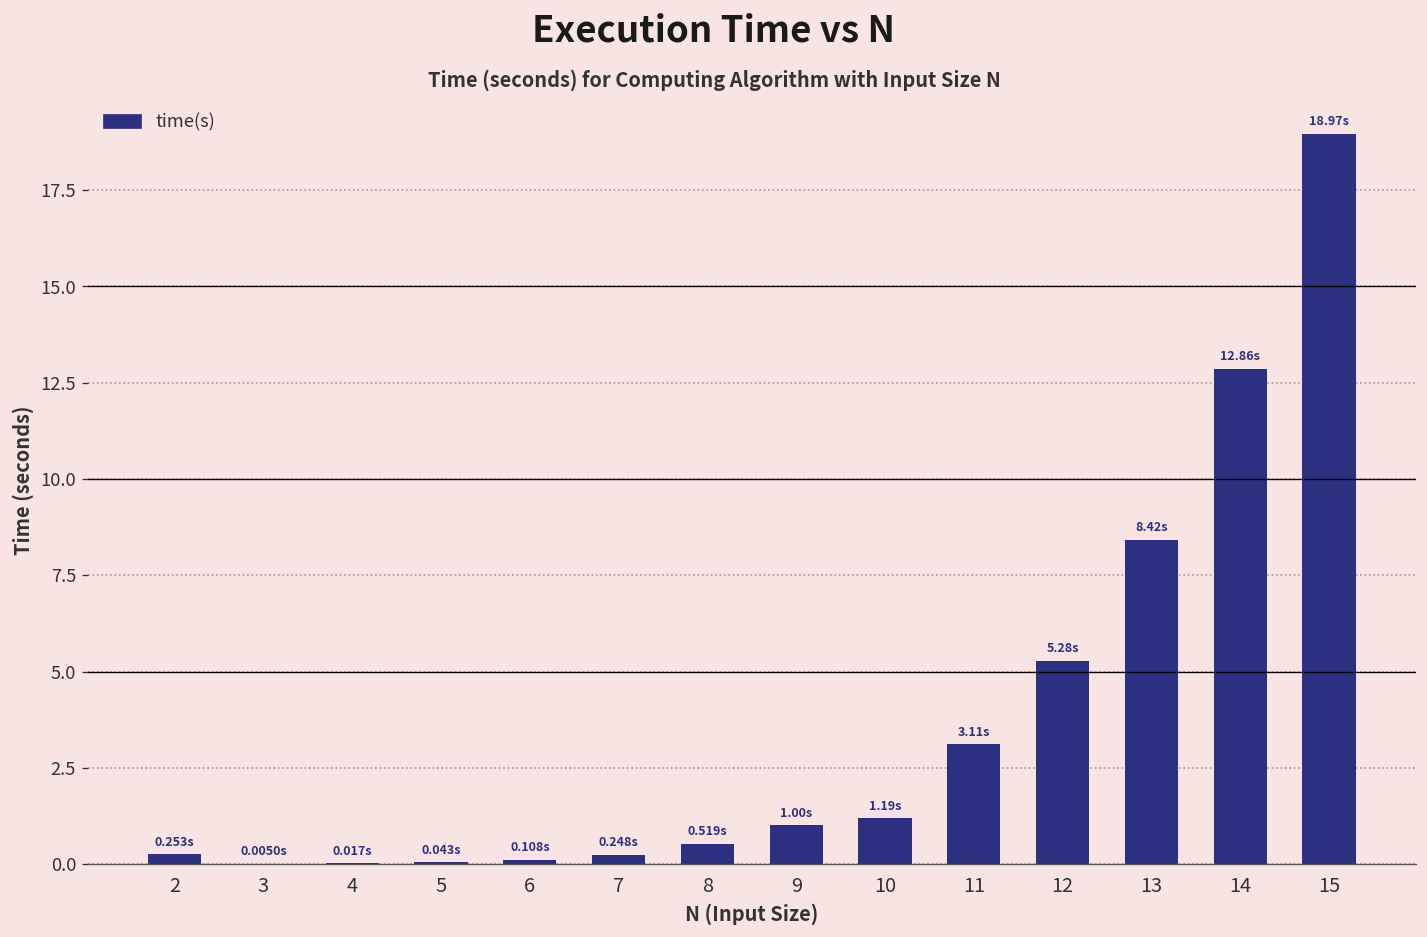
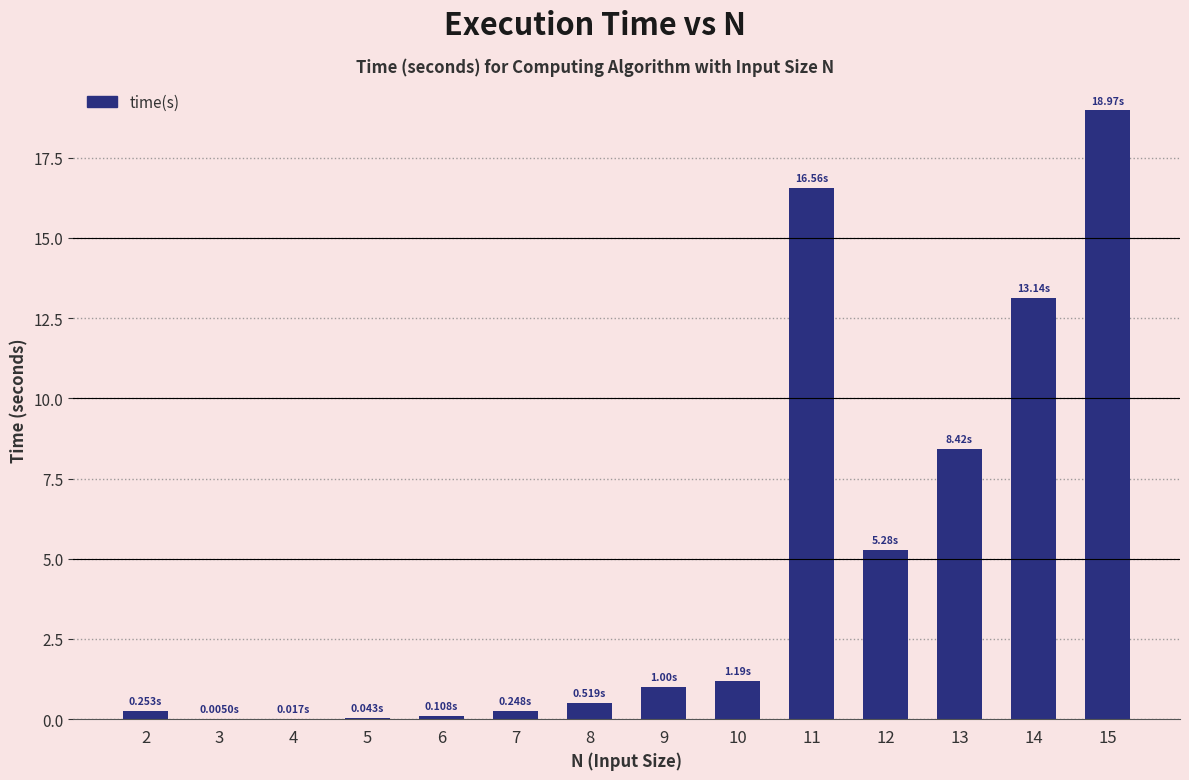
11: 3.11s -> 16.56s
14: 12.86s -> 13.14s
